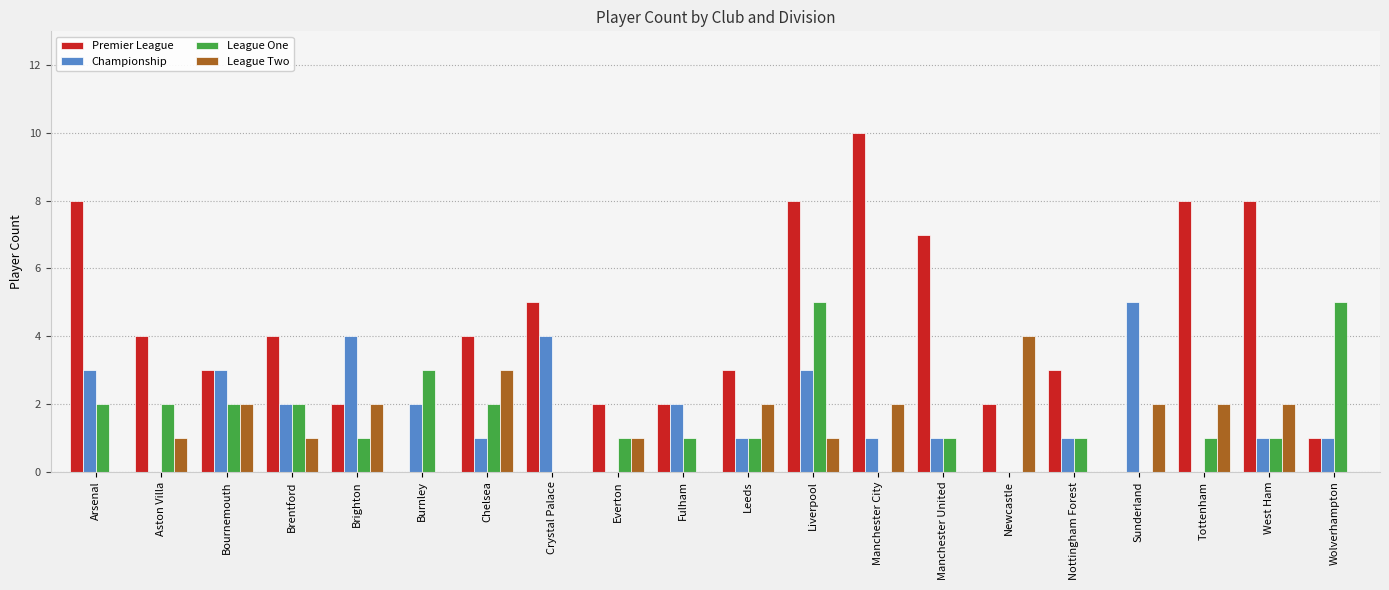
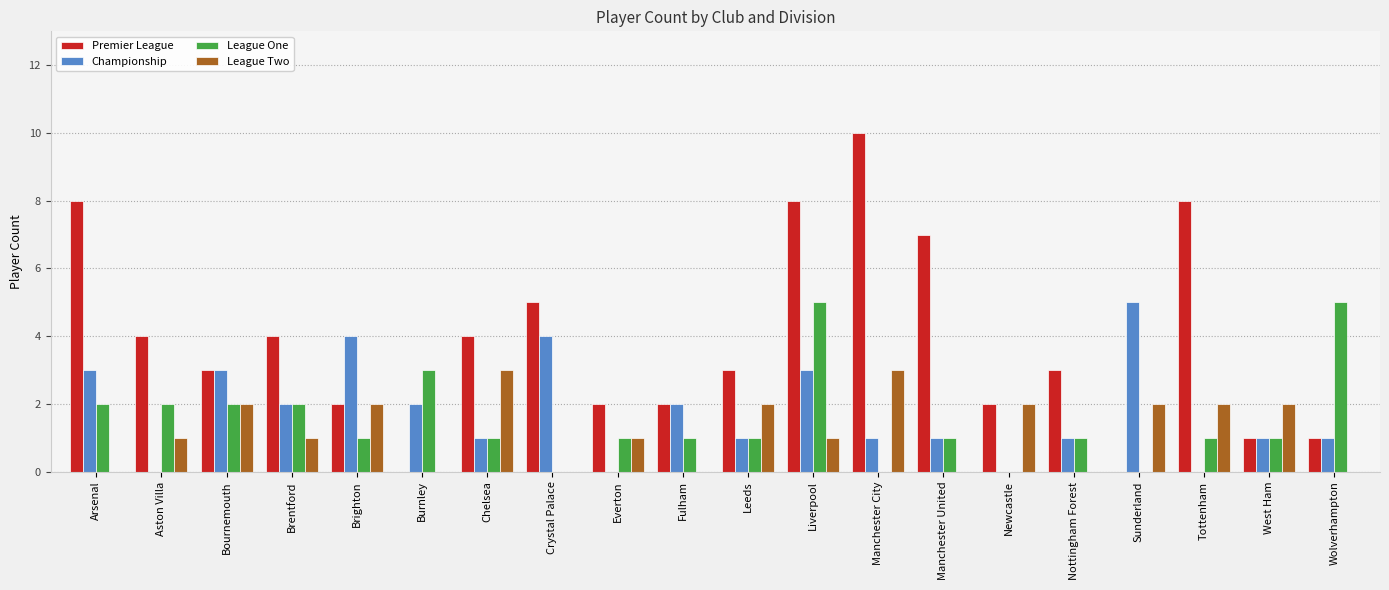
League One, Chelsea: 2 -> 1
League Two, Manchester City: 2 -> 3
League Two, Newcastle: 4 -> 2
Premier League, West Ham: 8 -> 1
